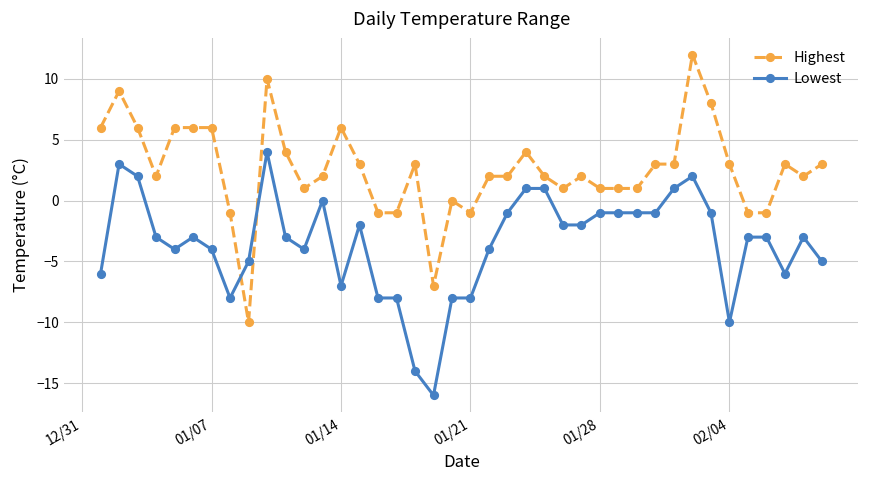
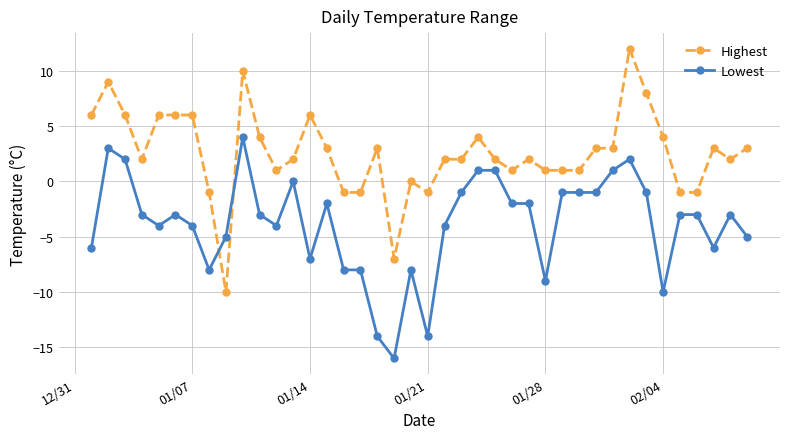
Lowest, 01/21: -8 -> -14
Lowest, 01/28: -1 -> -9
Highest, 02/04: 3 -> 4
